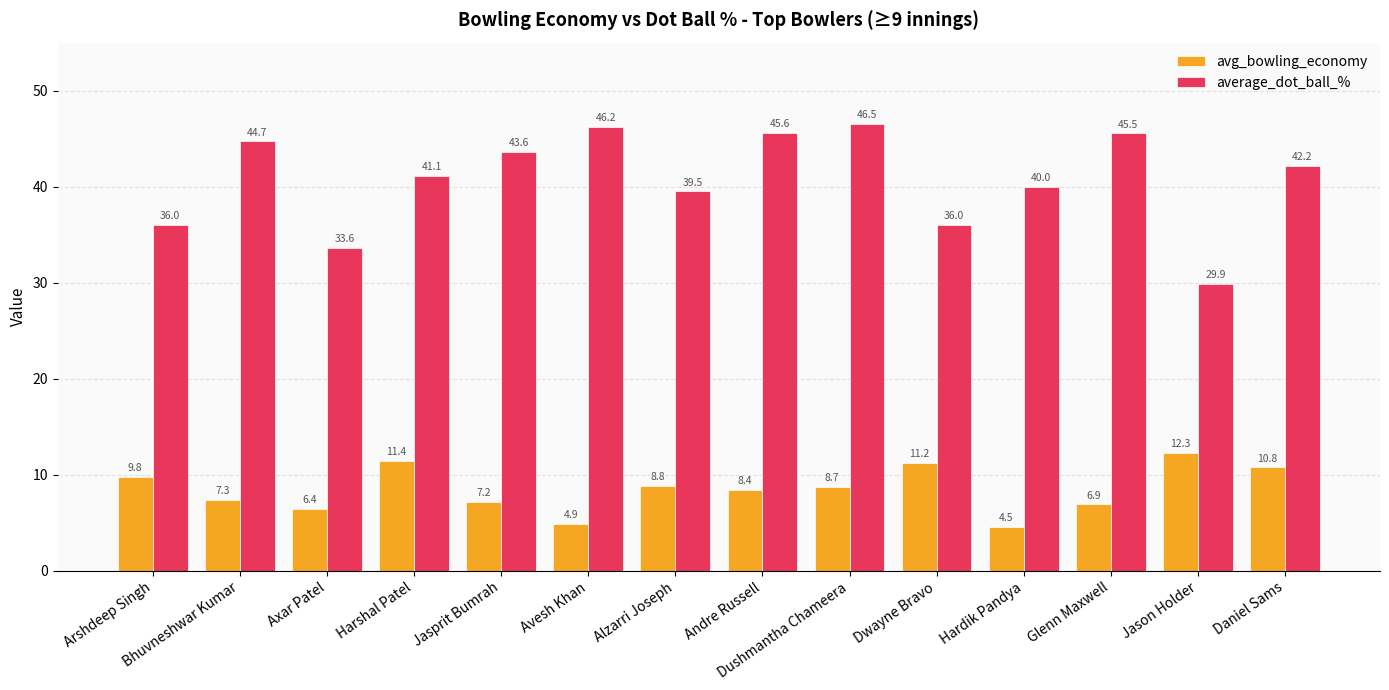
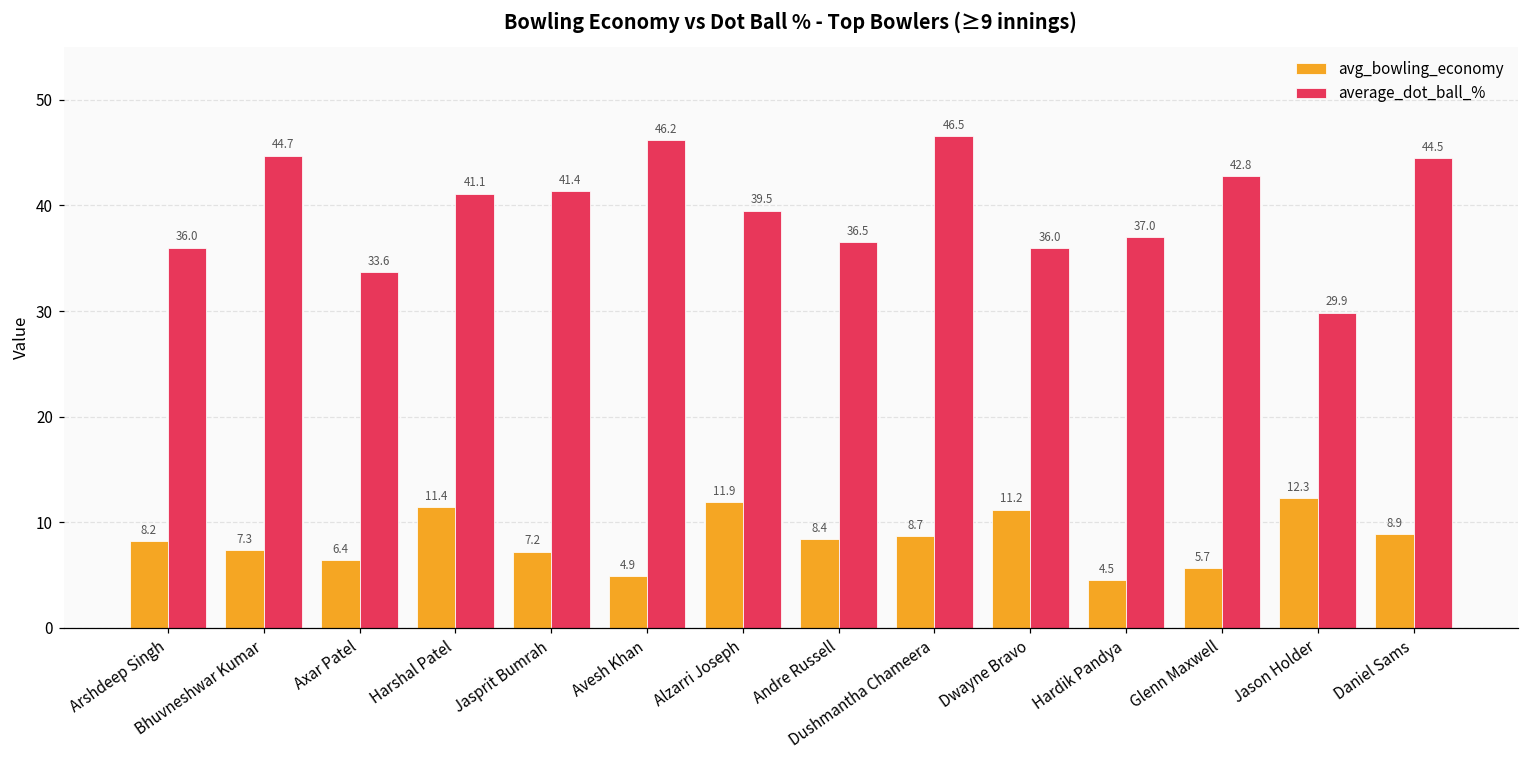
avg_bowling_economy, Arshdeep Singh: 9.8 -> 8.2
average_dot_ball_%, Jasprit Bumrah: 43.6 -> 41.4
avg_bowling_economy, Alzarri Joseph: 8.8 -> 11.9
average_dot_ball_%, Andre Russell: 45.6 -> 36.5
average_dot_ball_%, Hardik Pandya: 40.0 -> 37.0
avg_bowling_economy, Glenn Maxwell: 6.9 -> 5.7
average_dot_ball_%, Glenn Maxwell: 45.5 -> 42.8
avg_bowling_economy, Daniel Sams: 10.8 -> 8.9
average_dot_ball_%, Daniel Sams: 42.2 -> 44.5
